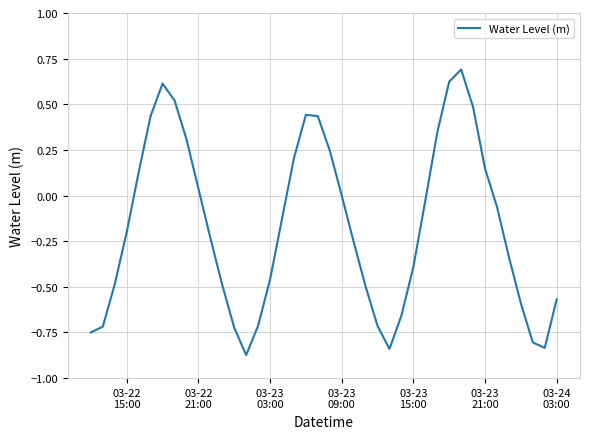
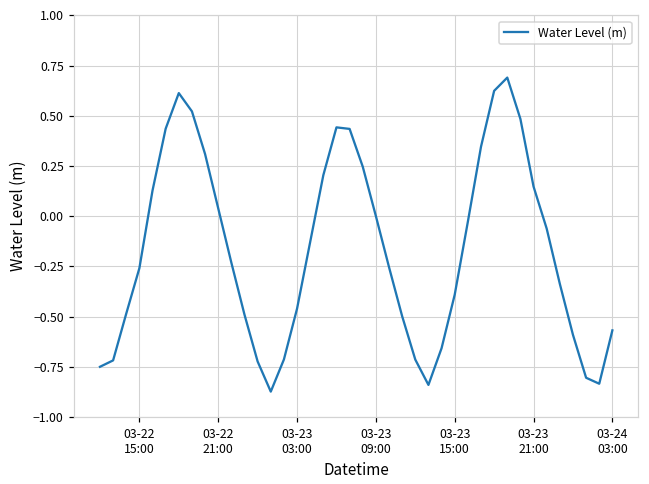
03-22 15:00: -0.20 -> -0.26
